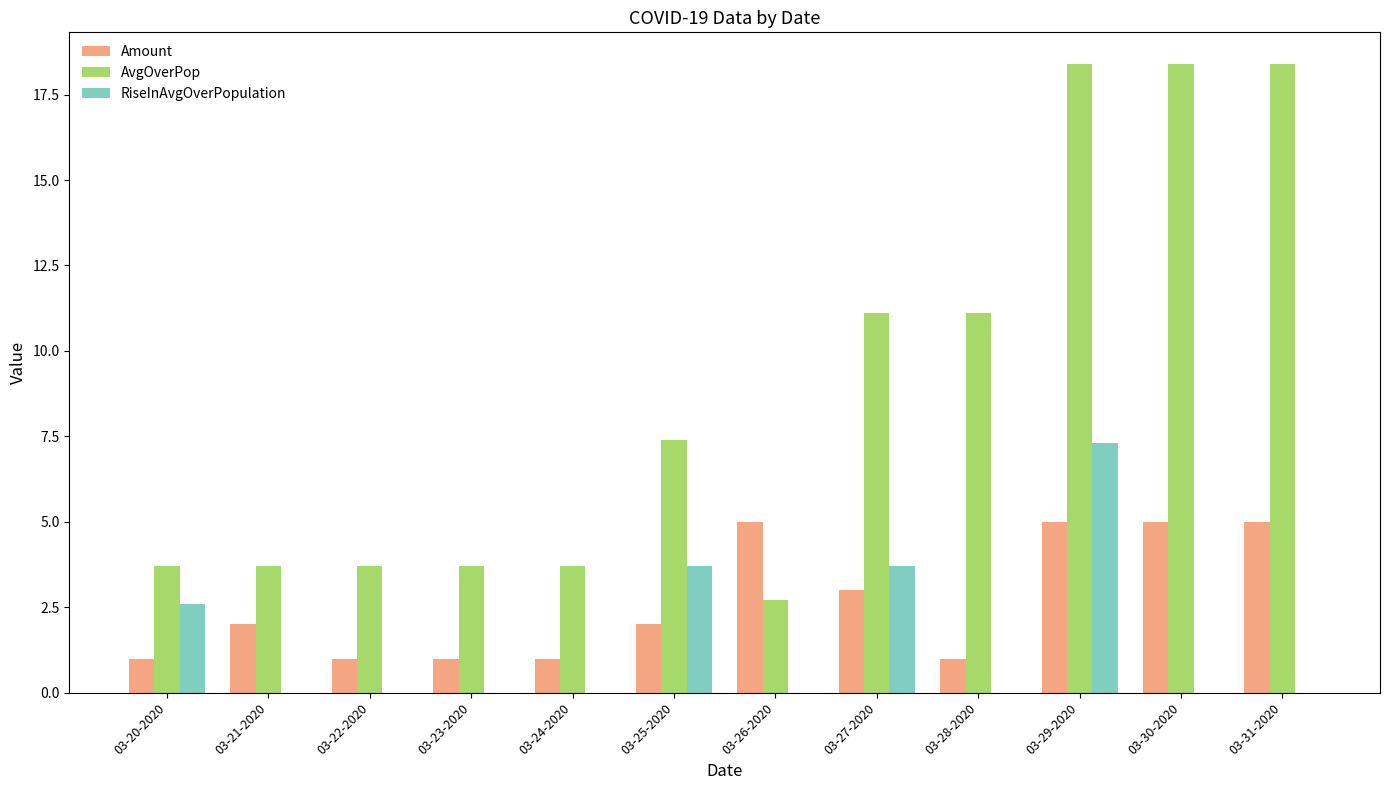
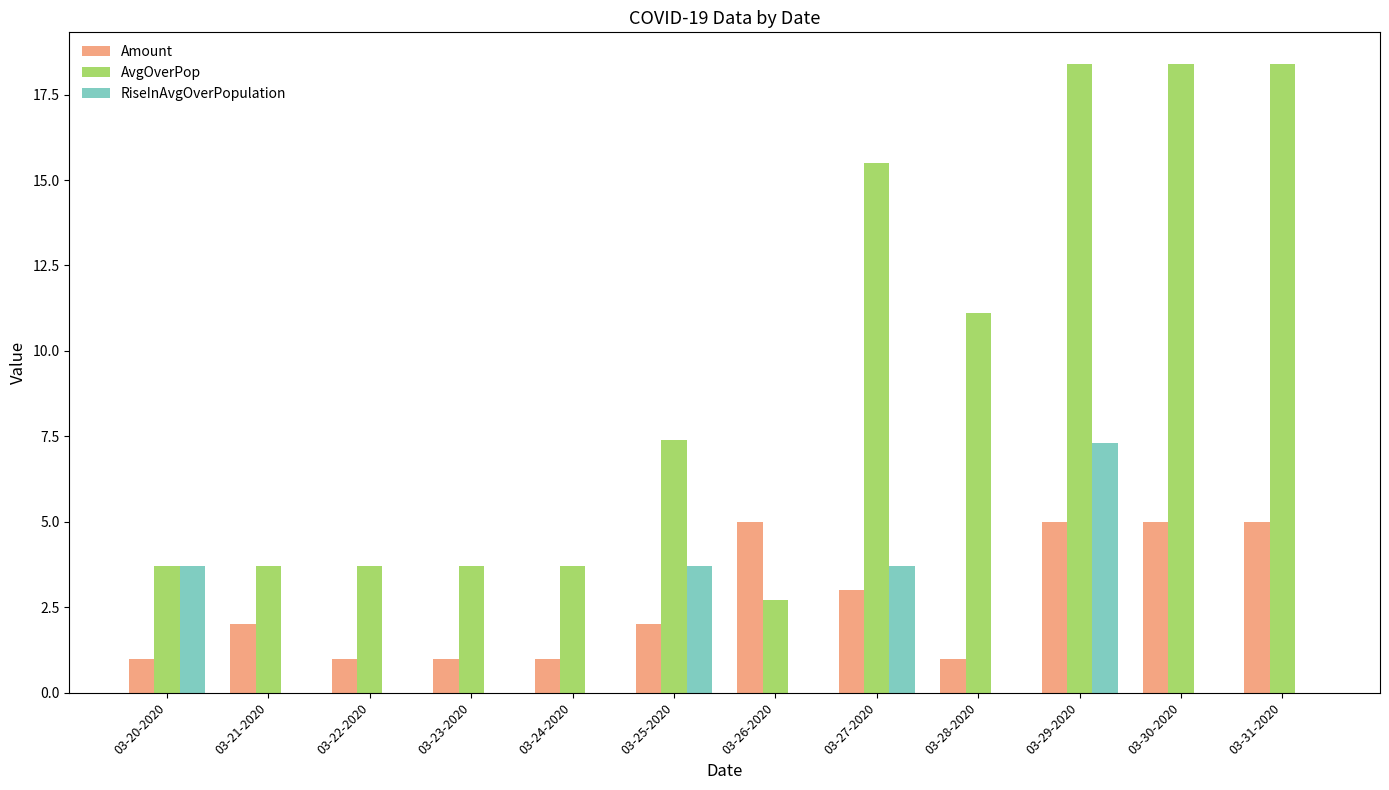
RiseInAvgOverPopulation, 03-20-2020: 2.6 -> 3.7
AvgOverPop, 03-27-2020: 11.1 -> 15.5
